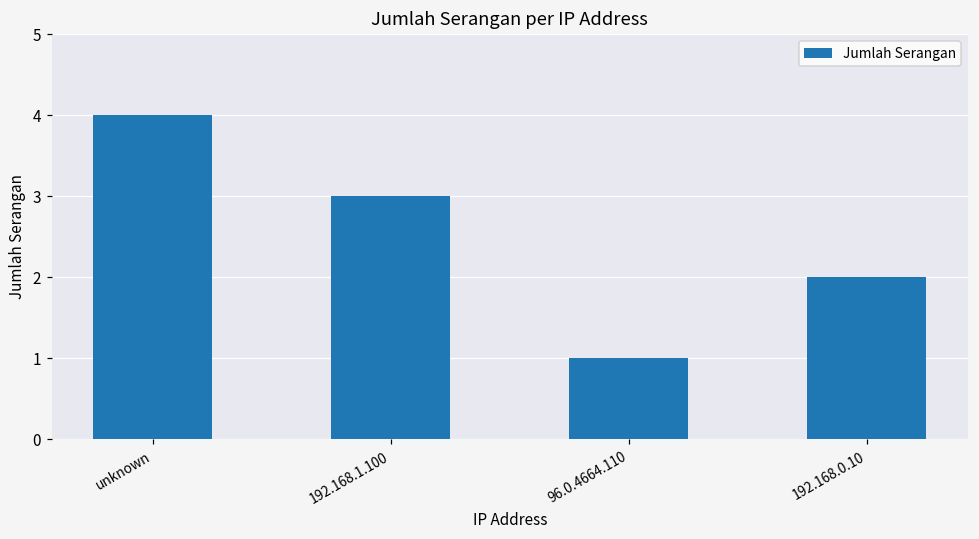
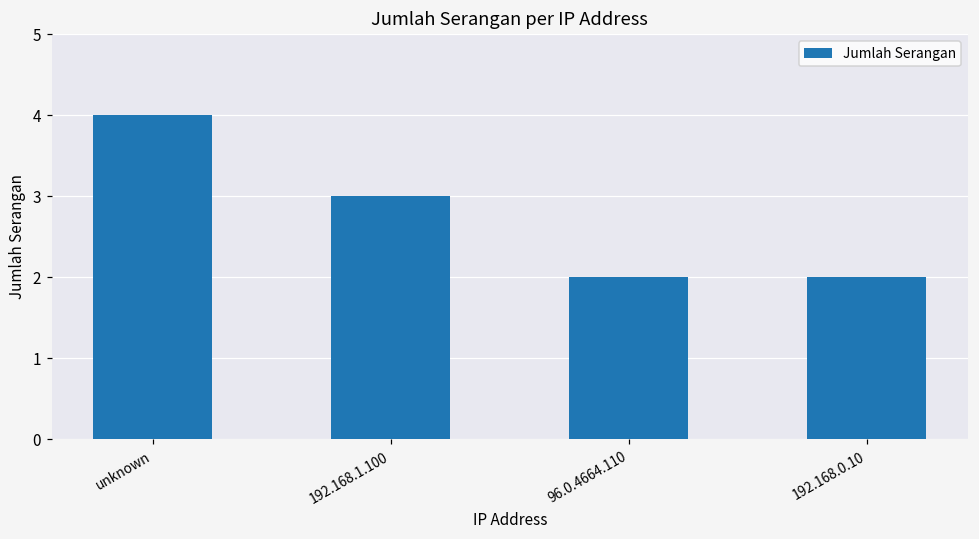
96.0.4664.110: 1 -> 2
